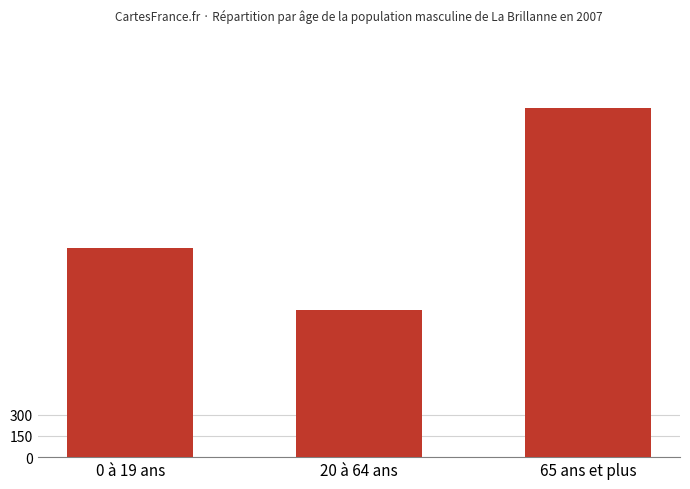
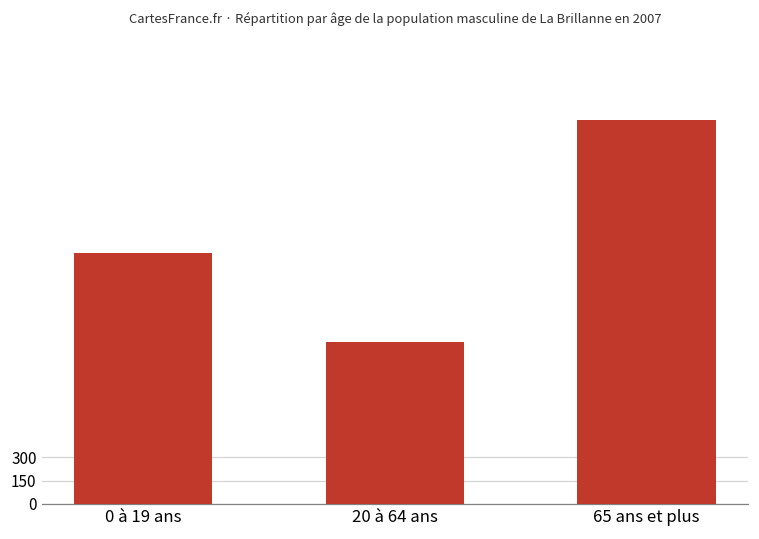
0 à 19 ans: 1480 -> 1620
